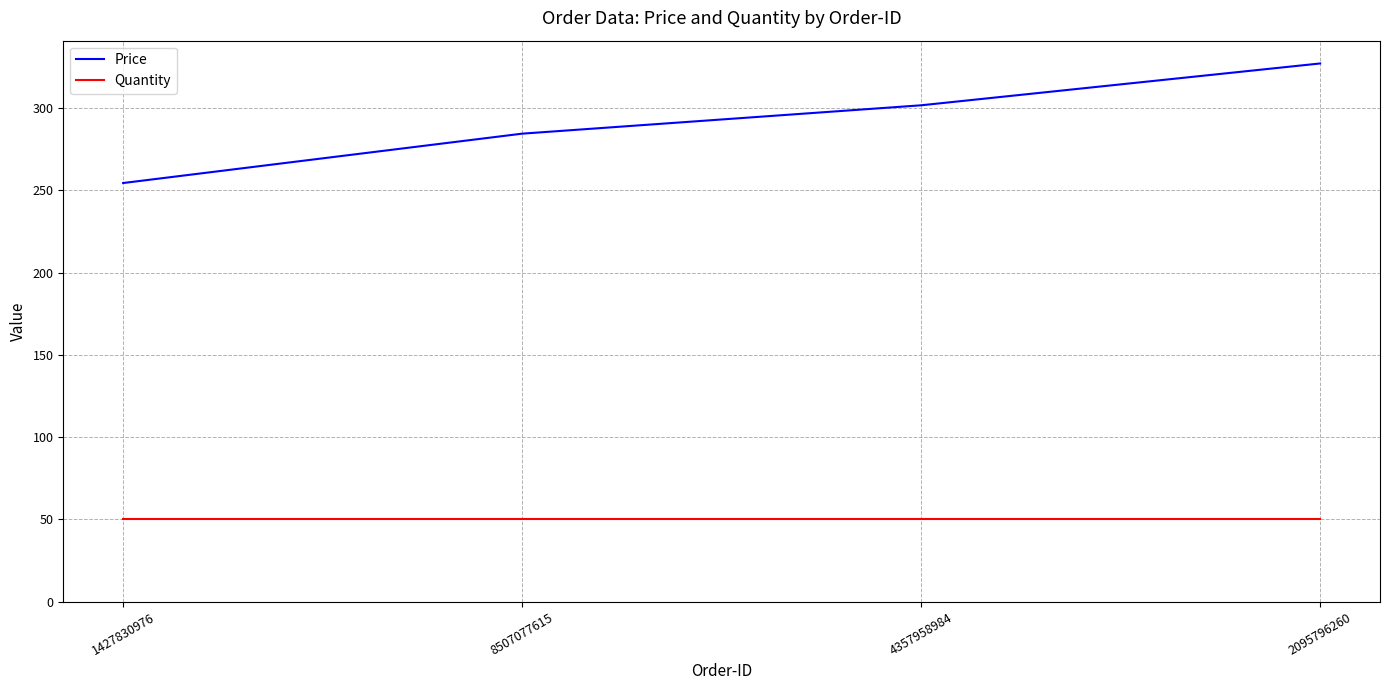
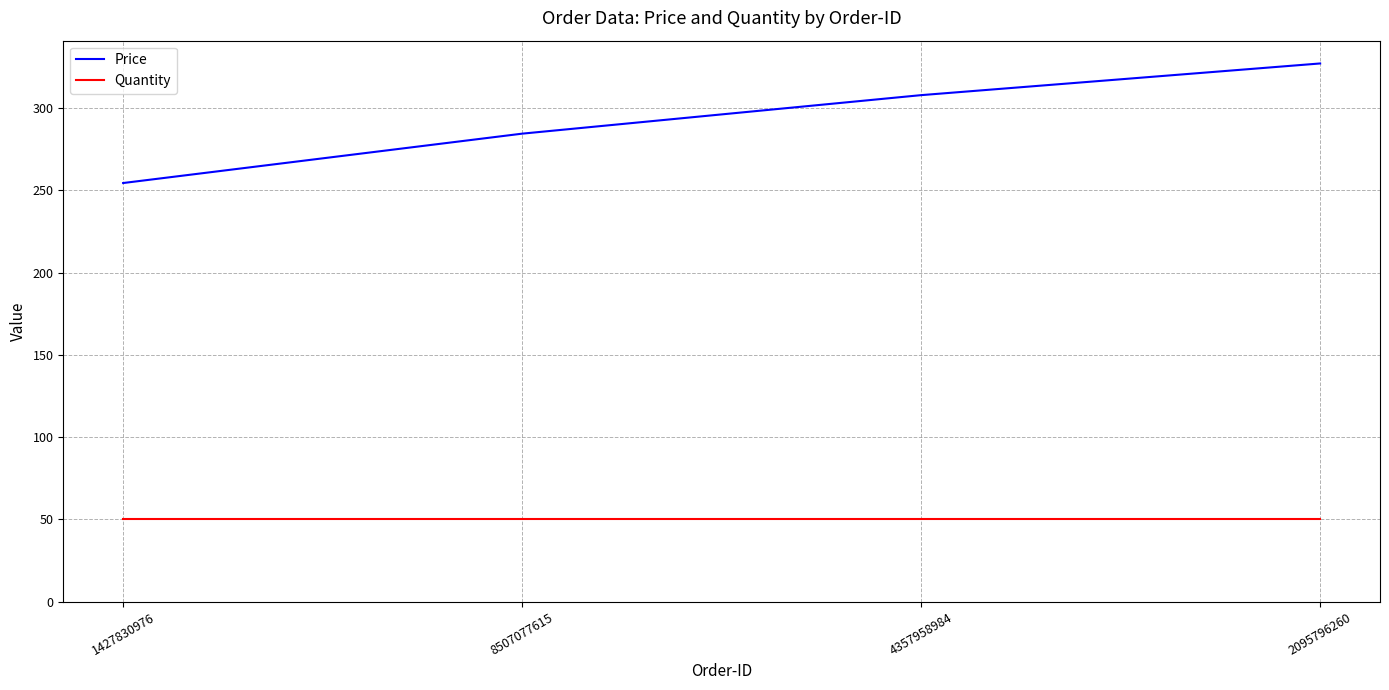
Price, 4357958984: 302 -> 308
